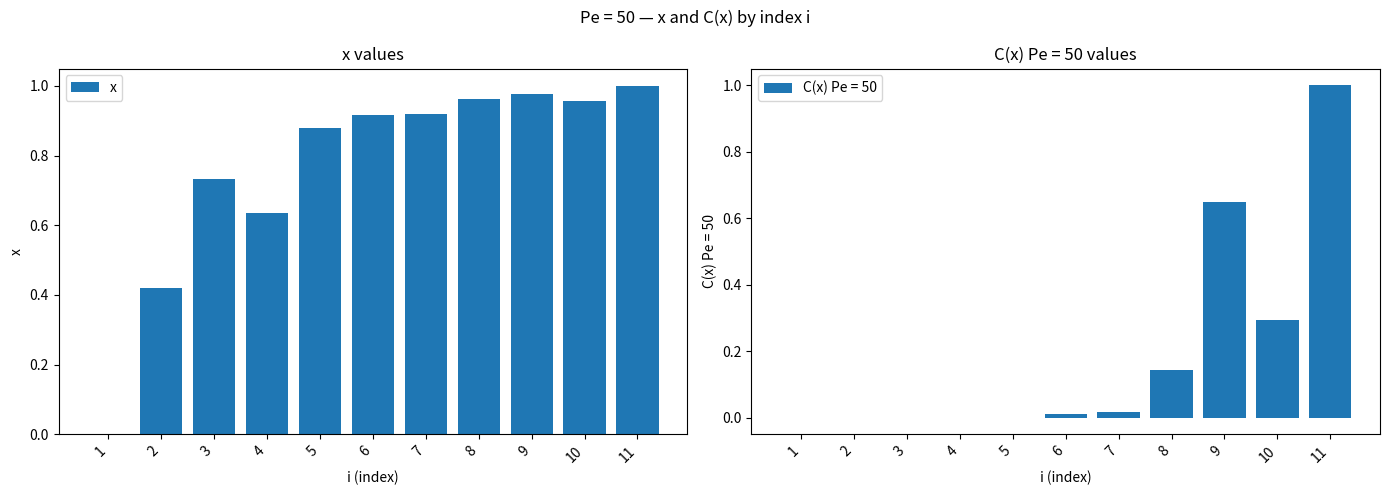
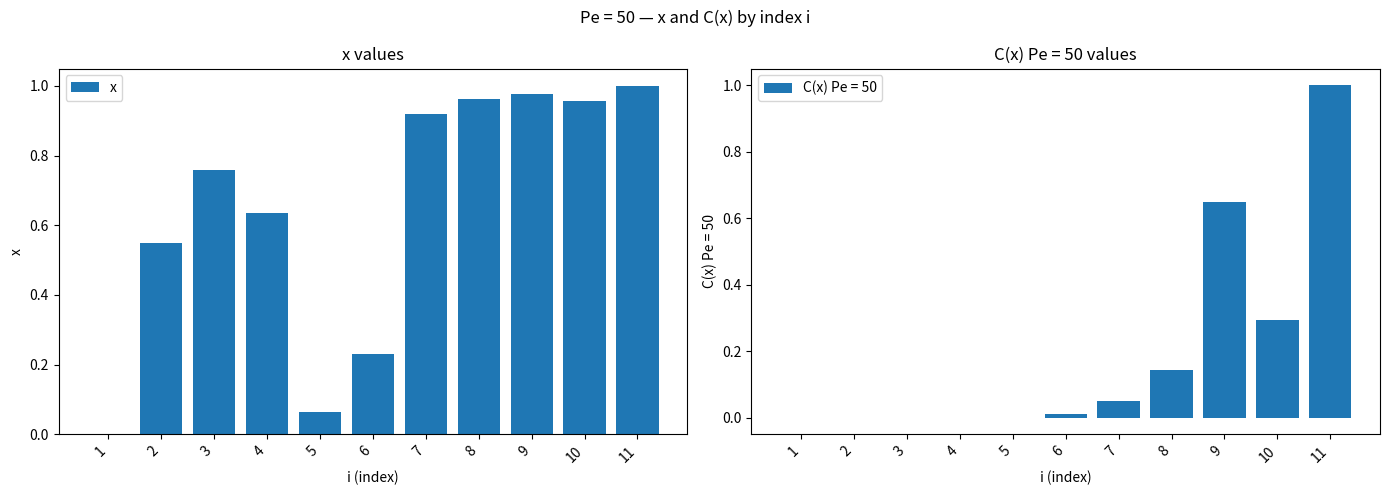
x values, 2: 0.42 -> 0.55
x values, 3: 0.73 -> 0.76
x values, 5: 0.88 -> 0.06
x values, 6: 0.92 -> 0.23
C(x) Pe = 50 values, 7: 0.02 -> 0.05
